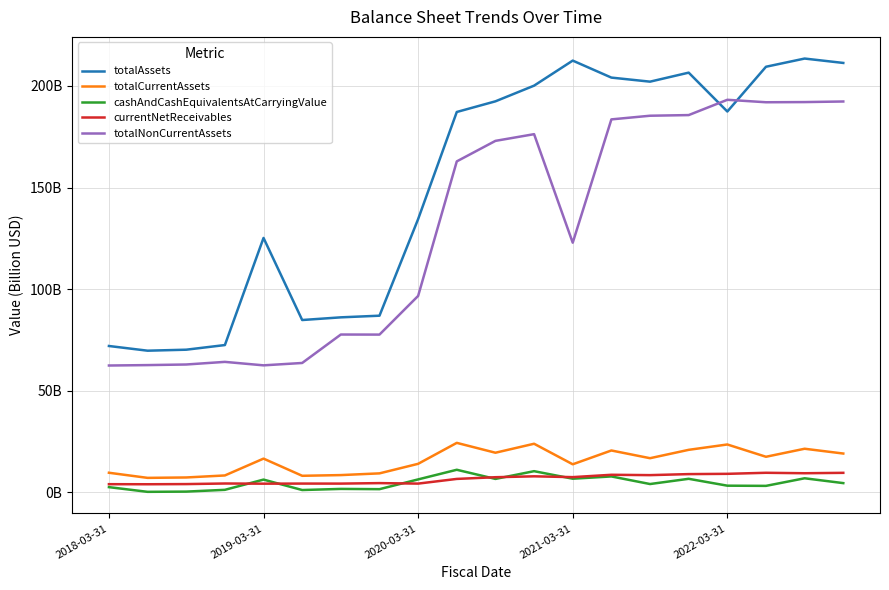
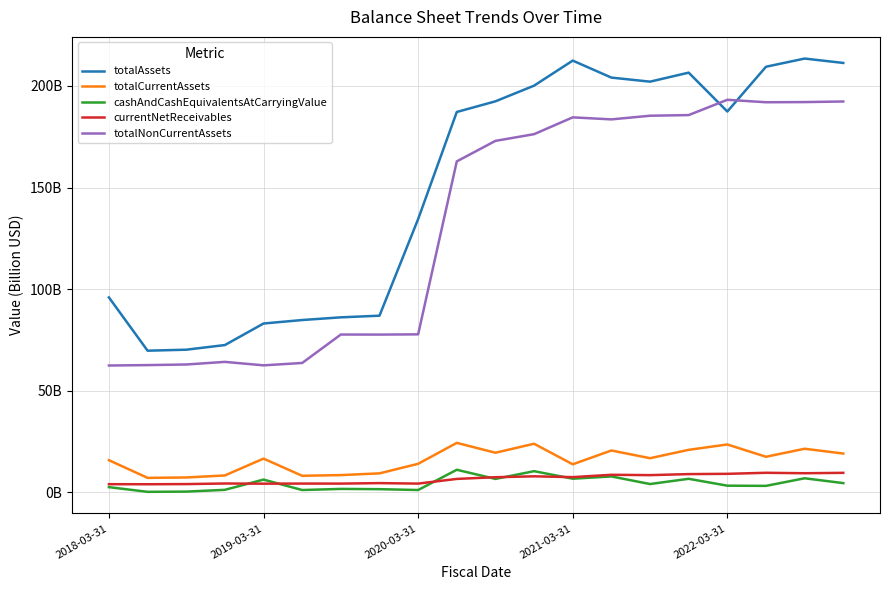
totalAssets, 2018-03-31: 72000000000 -> 96000000000
totalCurrentAssets, 2018-03-31: 10000000000 -> 16000000000
totalAssets, 2019-03-31: 125000000000 -> 83000000000
cashAndCashEquivalentsAtCarryingValue, 2020-03-31: 6000000000 -> 1000000000
totalNonCurrentAssets, 2020-03-31: 97000000000 -> 78000000000
totalNonCurrentAssets, 2021-03-31: 123000000000 -> 185000000000
